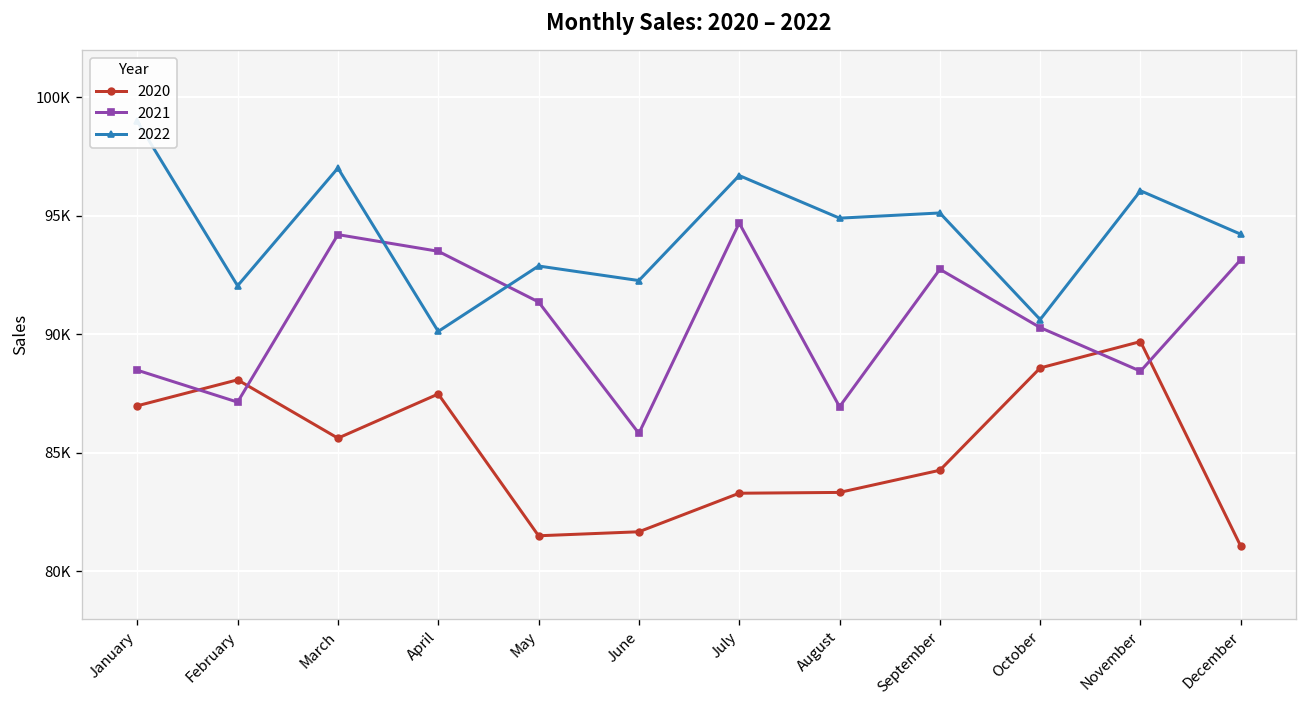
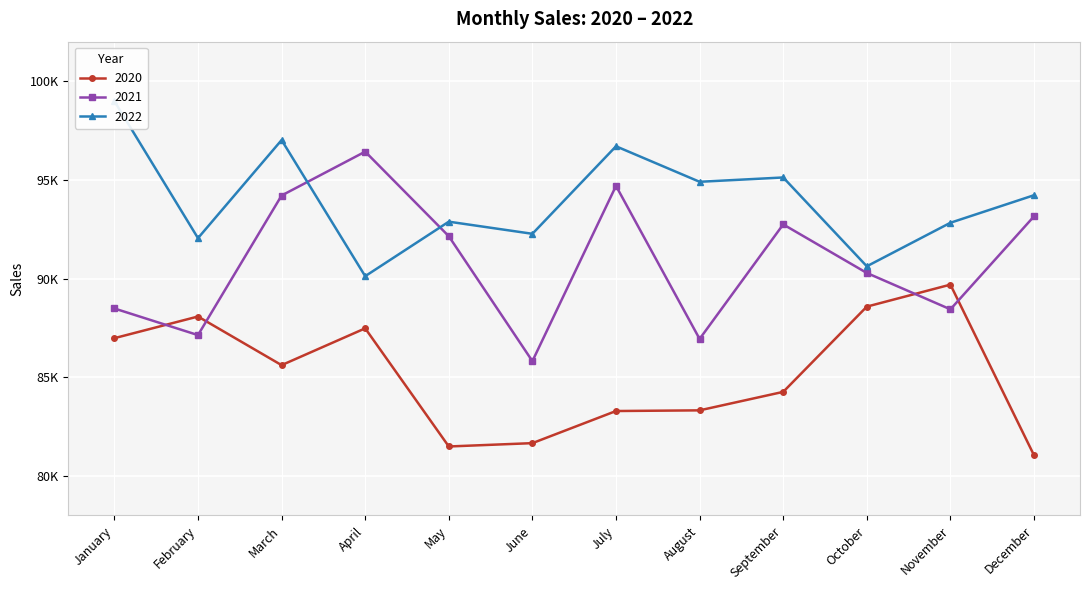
2021, April: 93500 -> 96400
2021, May: 91400 -> 92100
2022, November: 96100 -> 92800
